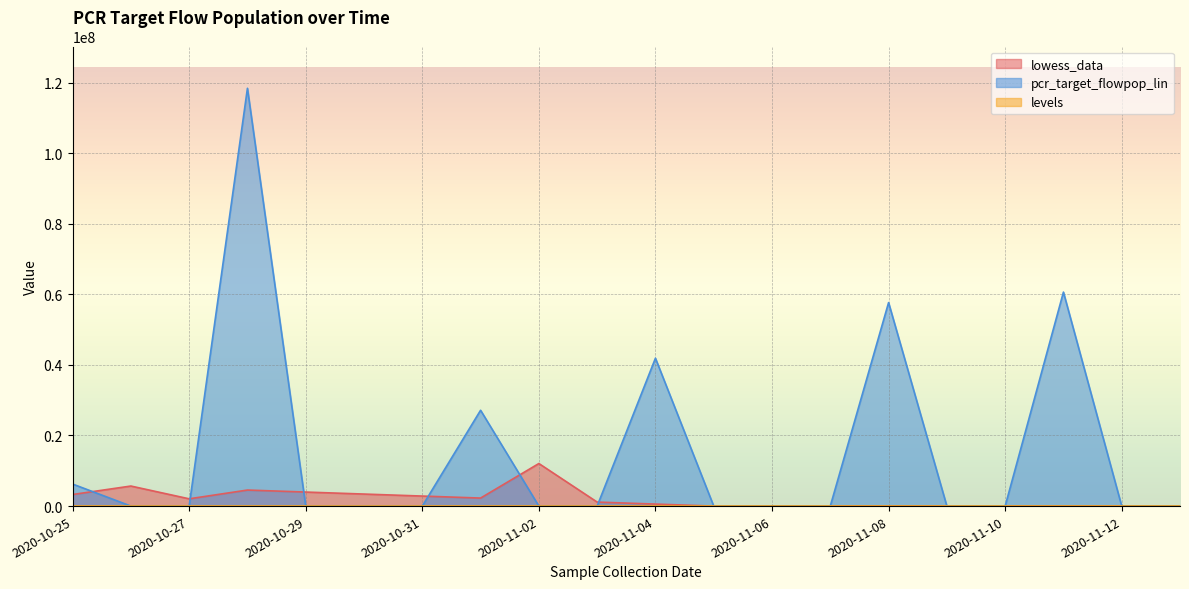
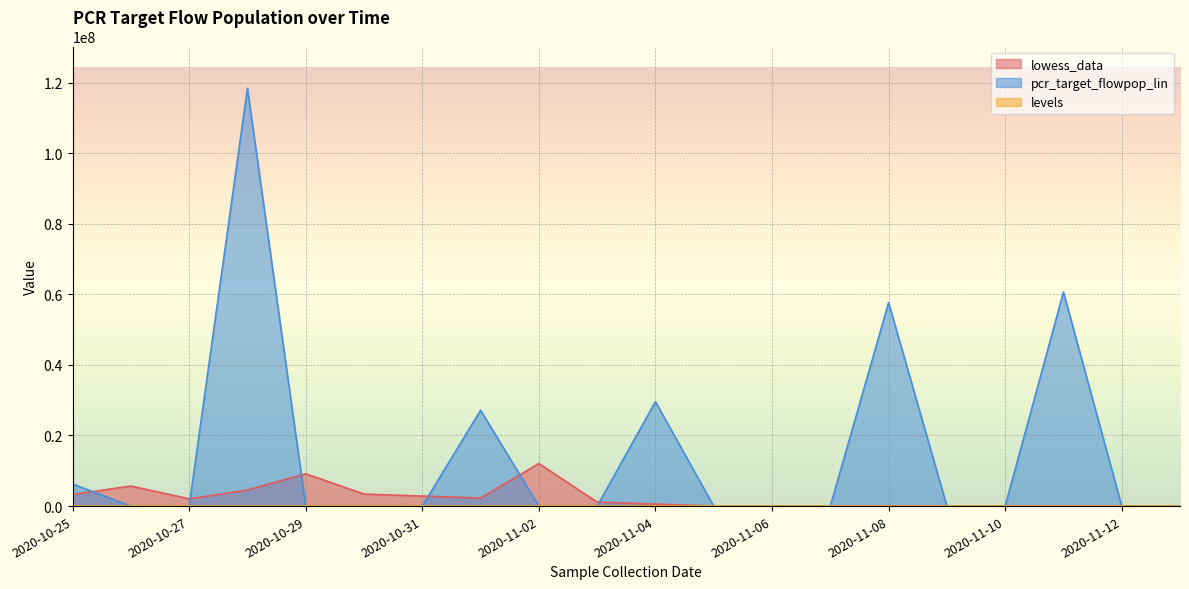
lowess_data, 2020-10-29: 4000000 -> 9000000
pcr_target_flowpop_lin, 2020-11-04: 42000000 -> 30000000
